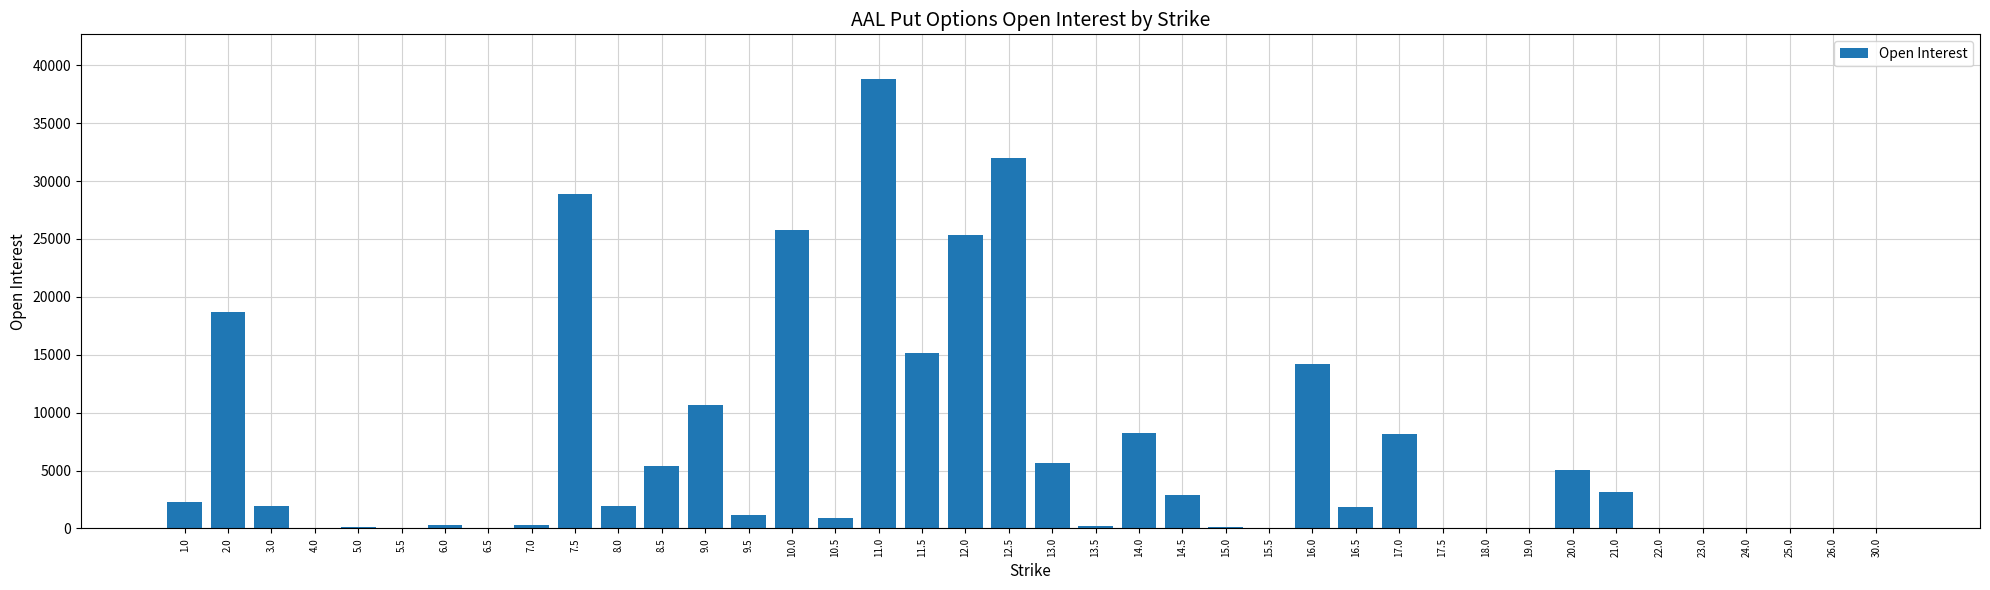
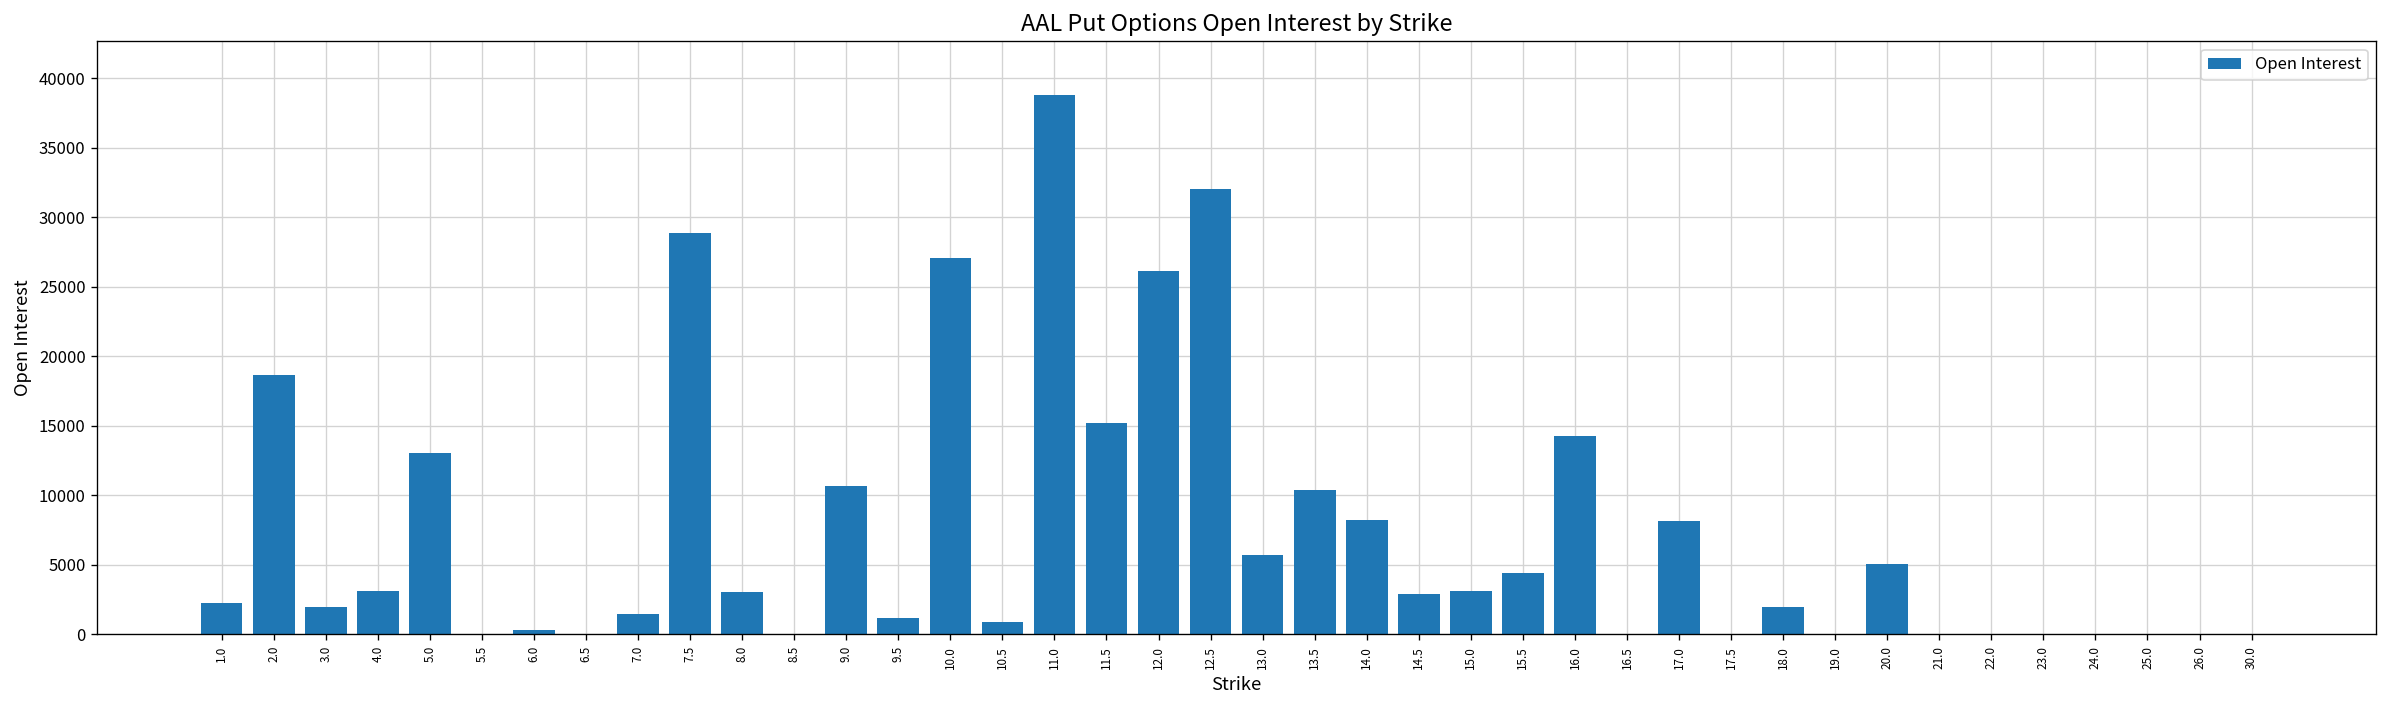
4.0: 0 -> 3100
5.0: 200 -> 13000
7.0: 300 -> 1400
8.0: 1900 -> 3000
8.5: 5400 -> 0
10.0: 25800 -> 27100
12.0: 25300 -> 26100
13.5: 200 -> 10400
15.0: 100 -> 3100
15.5: 0 -> 4400
16.5: 1900 -> 0
18.0: 0 -> 1900
21.0: 3200 -> 0
